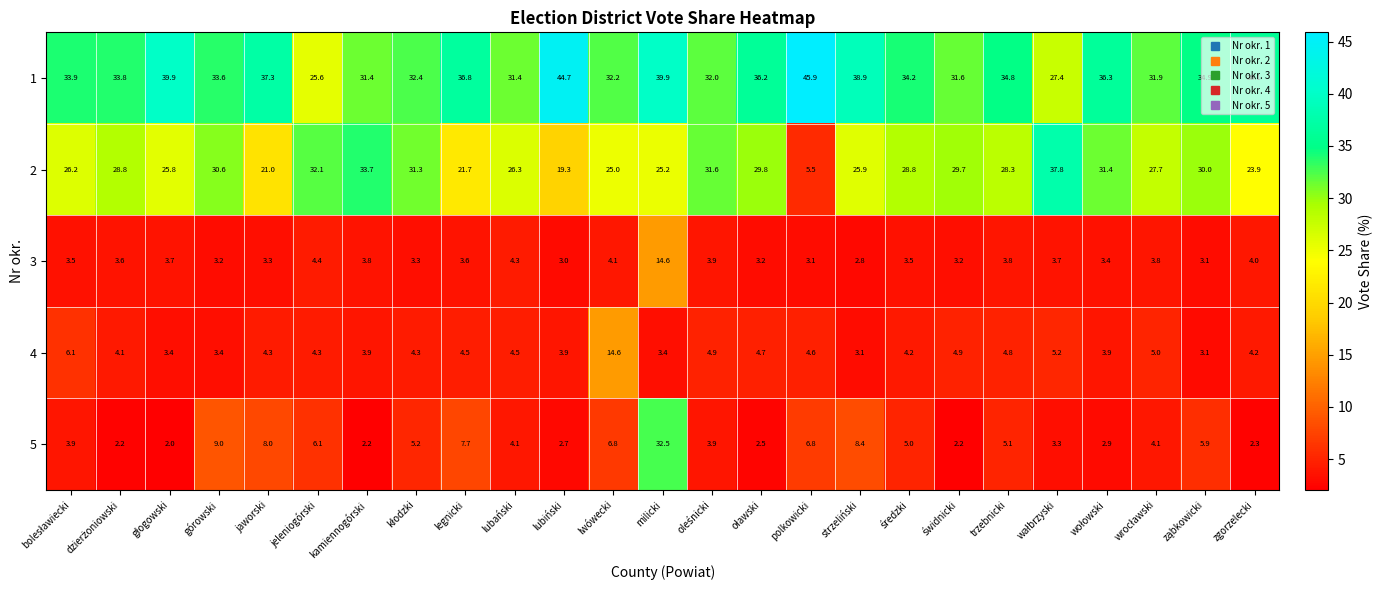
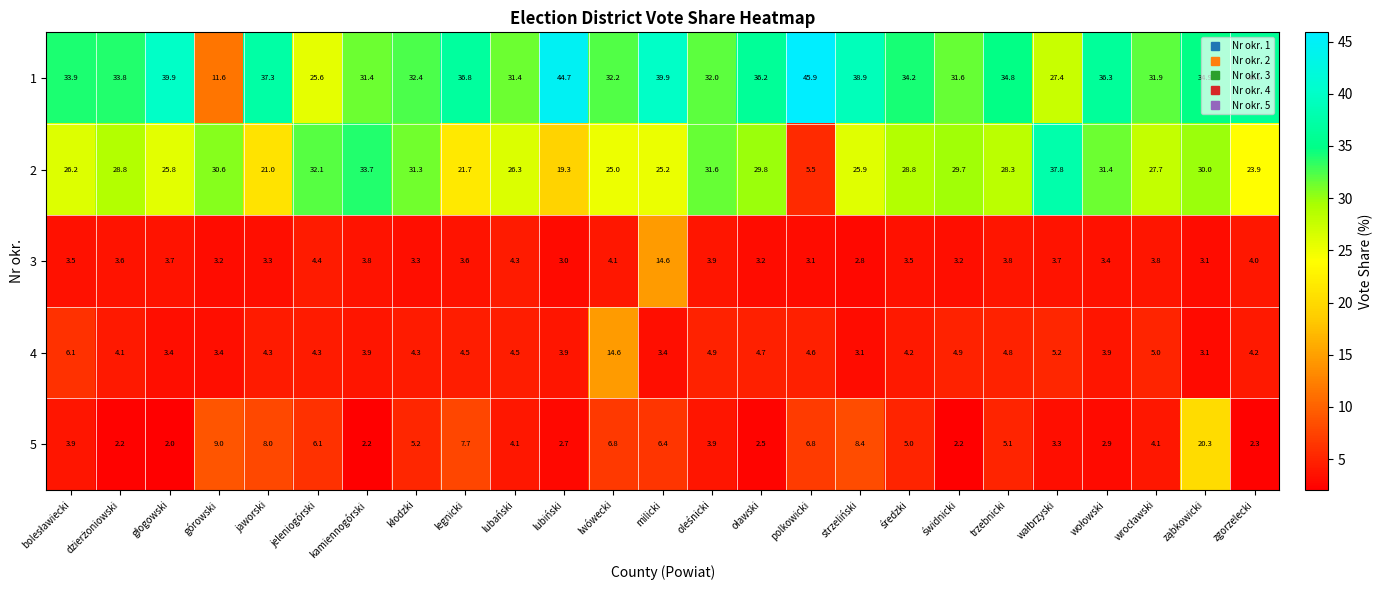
1, górowski: 33.6 -> 11.6
5, milicki: 32.5 -> 6.4
5, ząbkowicki: 5.9 -> 20.3
